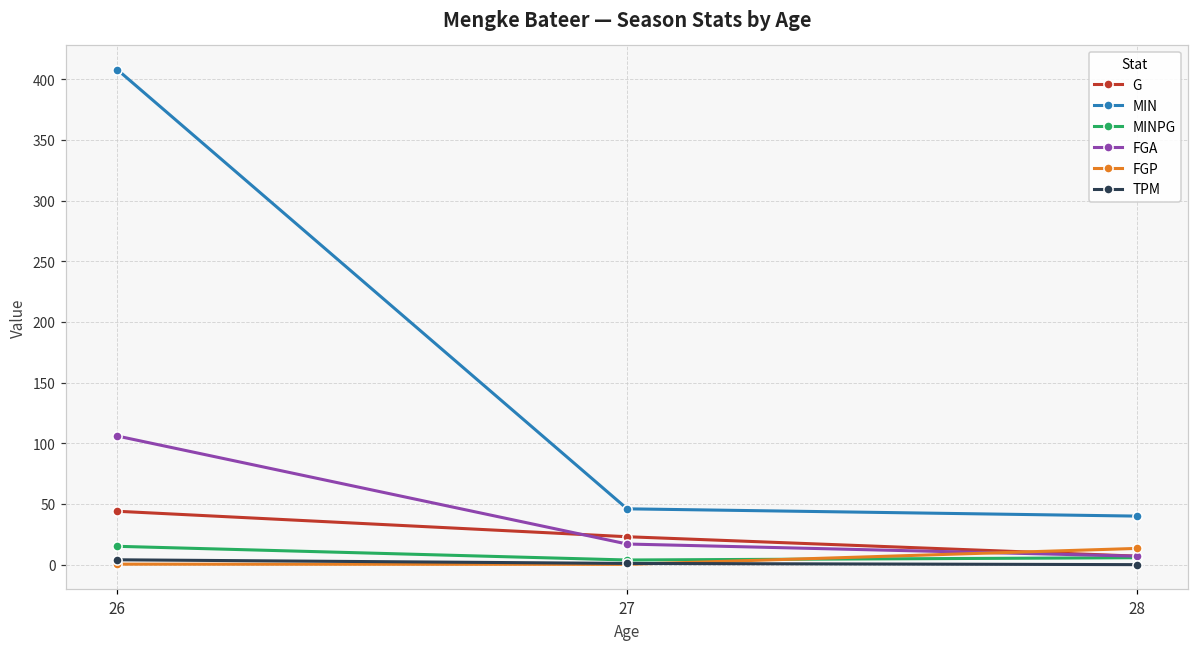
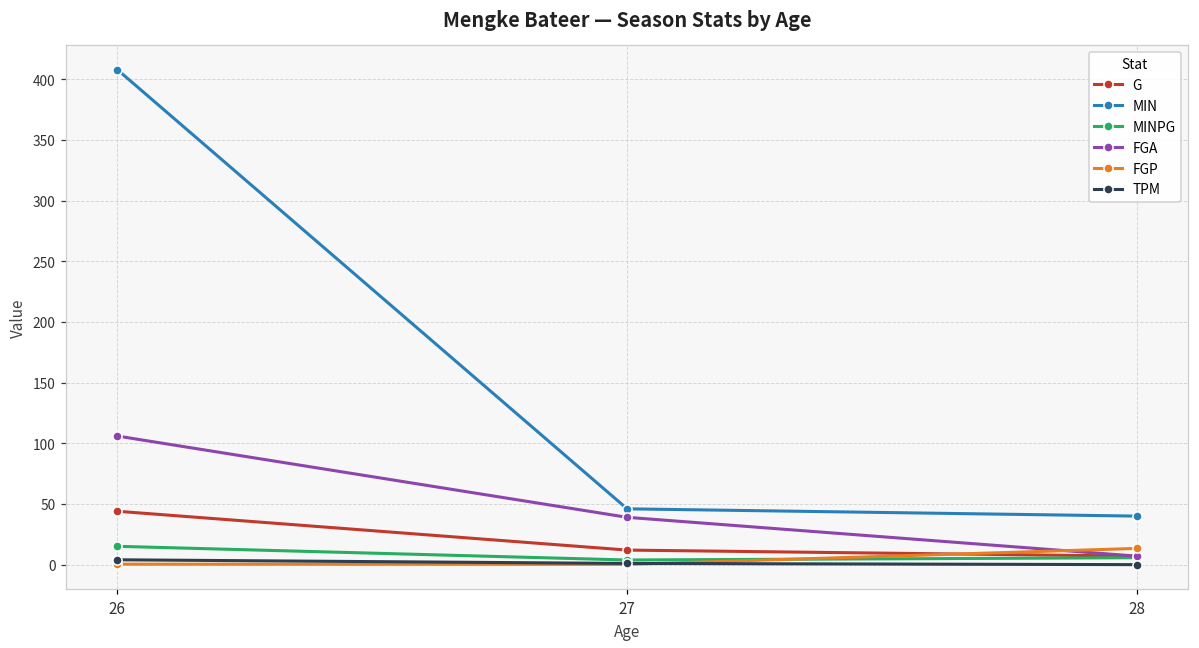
G, 27: 23 -> 12
FGA, 27: 17 -> 39
